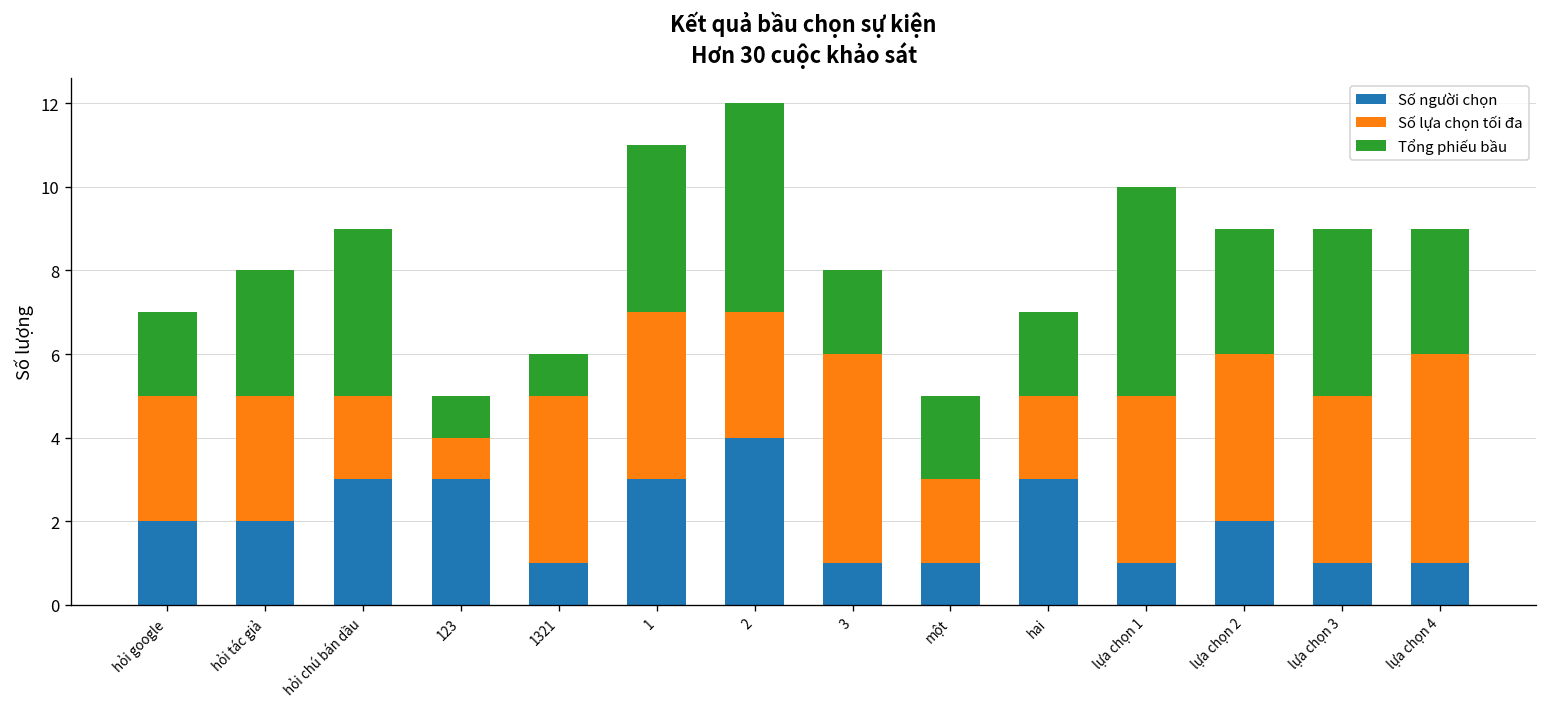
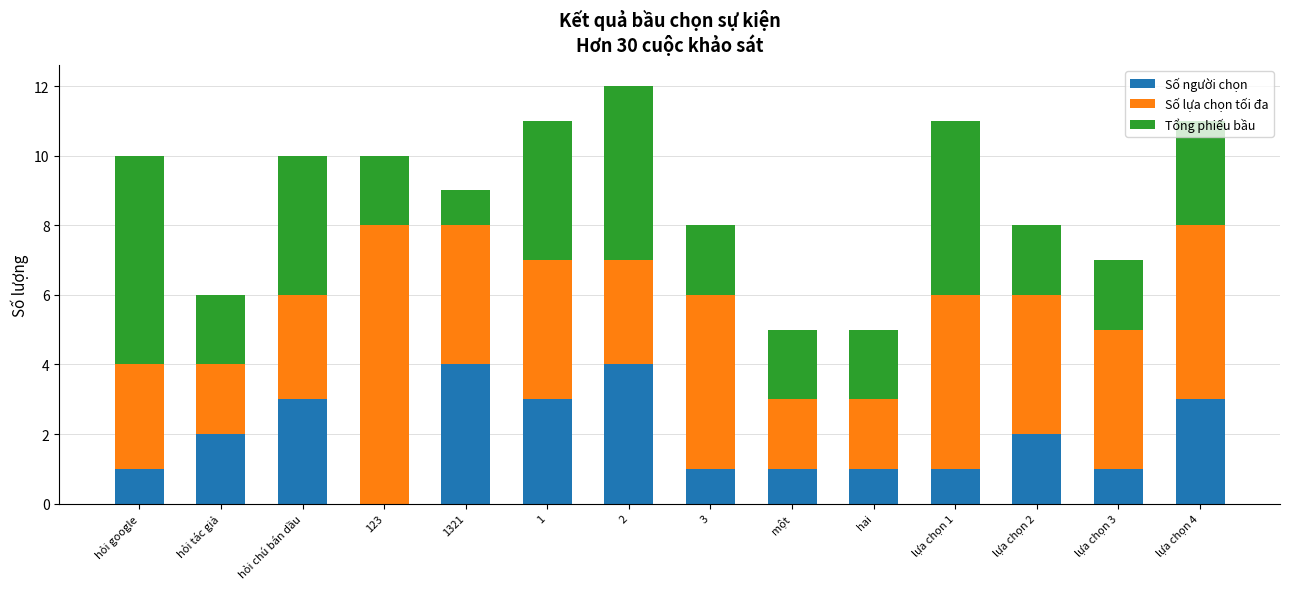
Số người chọn, hỏi google: 2 -> 1
Tổng phiếu bầu, hỏi google: 2 -> 6
Số lựa chọn tối đa, hỏi tác giả: 3 -> 2
Tổng phiếu bầu, hỏi tác giả: 3 -> 2
Số lựa chọn tối đa, hỏi chú bán dầu: 2 -> 3
Số người chọn, 123: 3 -> 0
Số lựa chọn tối đa, 123: 1 -> 8
Tổng phiếu bầu, 123: 1 -> 2
Số người chọn, 1321: 1 -> 4
Số người chọn, hai: 3 -> 1
Số lựa chọn tối đa, lựa chọn 1: 4 -> 5
Tổng phiếu bầu, lựa chọn 2: 3 -> 2
Tổng phiếu bầu, lựa chọn 3: 4 -> 2
Số người chọn, lựa chọn 4: 1 -> 3
